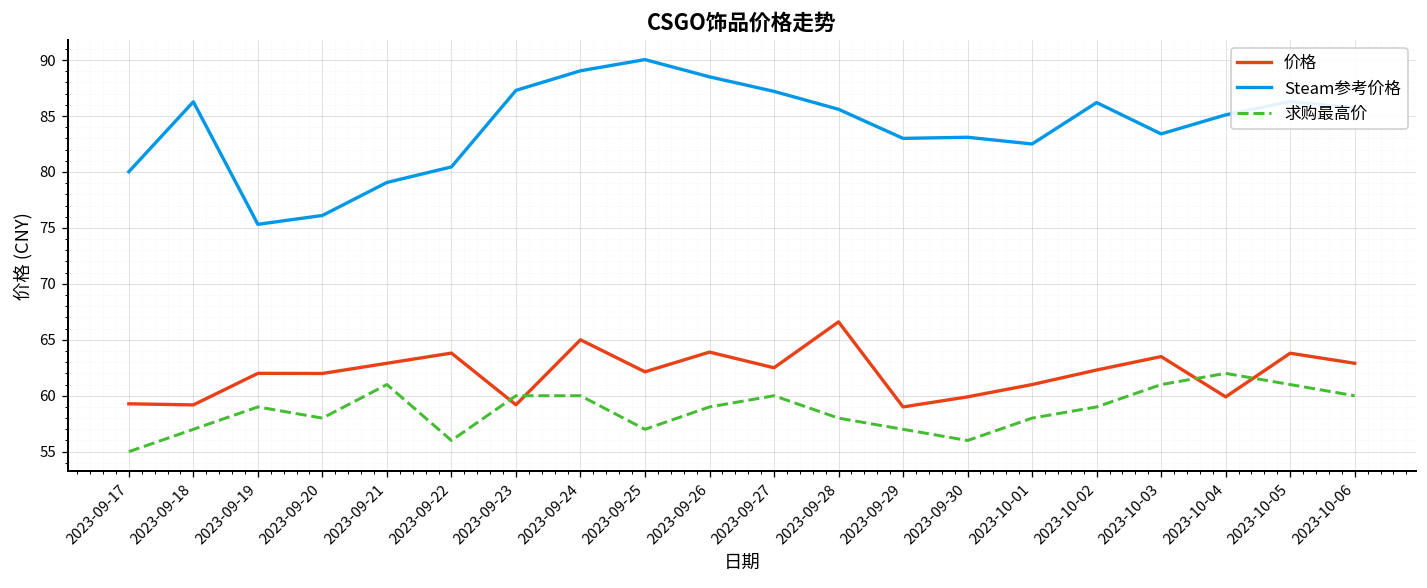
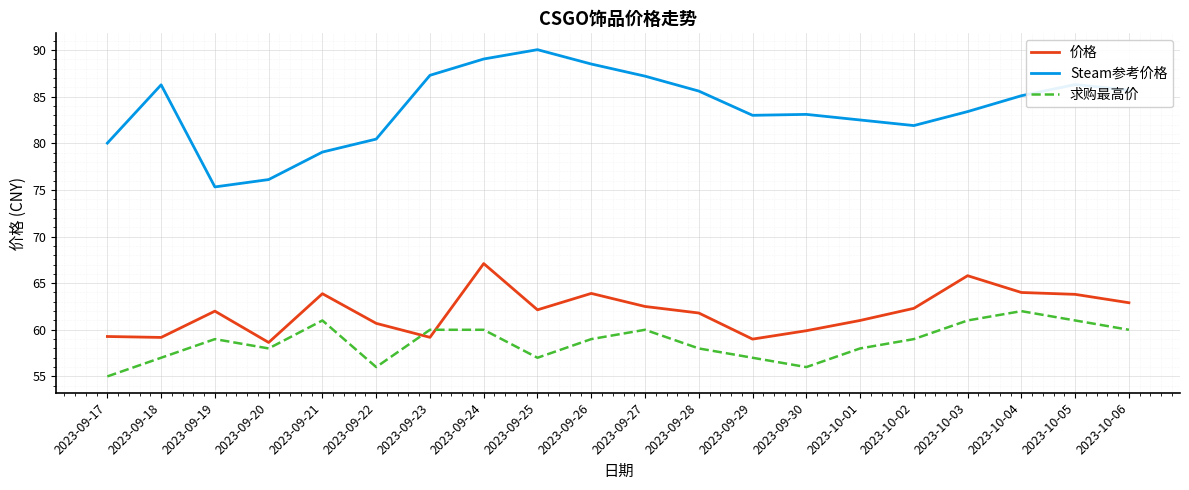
价格, 2023-09-20: 62 -> 59
价格, 2023-09-21: 63 -> 64
价格, 2023-09-22: 64 -> 61
价格, 2023-09-24: 65 -> 67
价格, 2023-09-28: 67 -> 62
Steam参考价格, 2023-10-02: 86 -> 82
价格, 2023-10-03: 64 -> 66
价格, 2023-10-04: 60 -> 64
